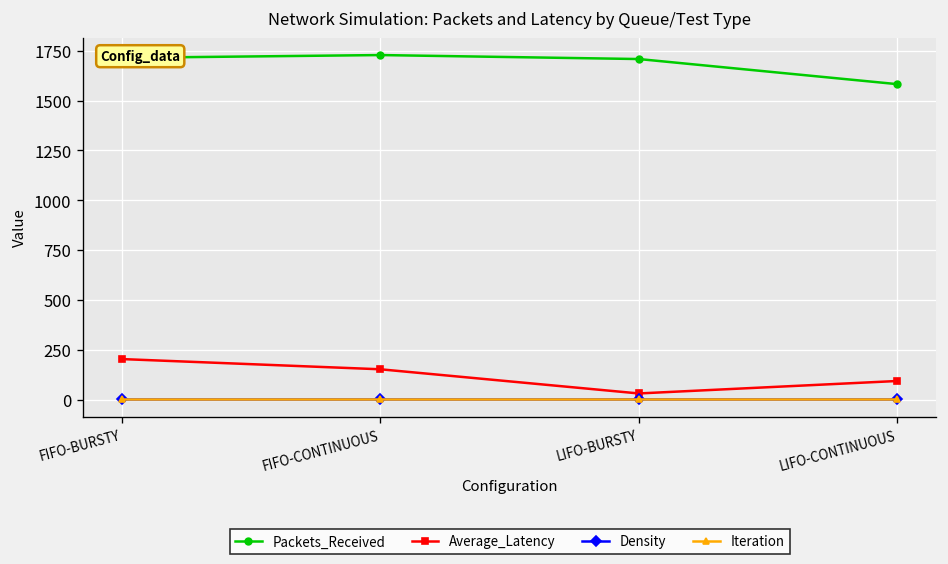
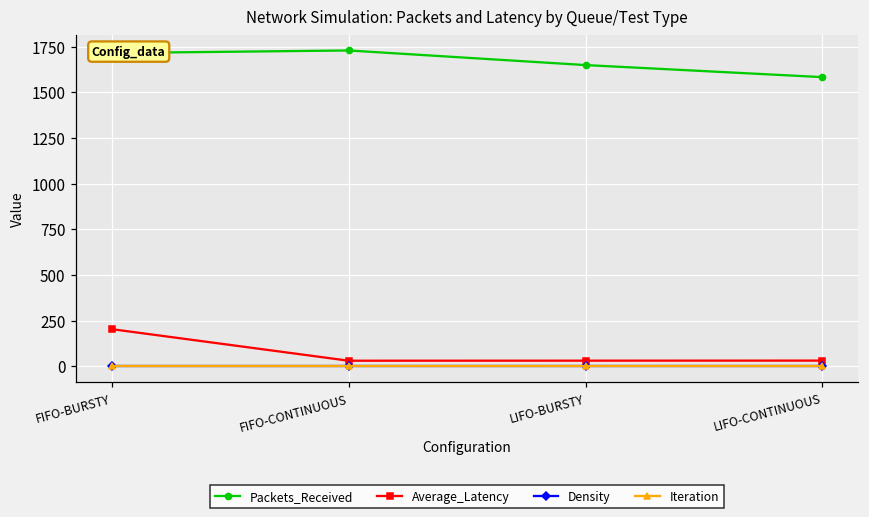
Average_Latency, FIFO-CONTINUOUS: 150 -> 30
Packets_Received, LIFO-BURSTY: 1710 -> 1650
Average_Latency, LIFO-CONTINUOUS: 90 -> 30
